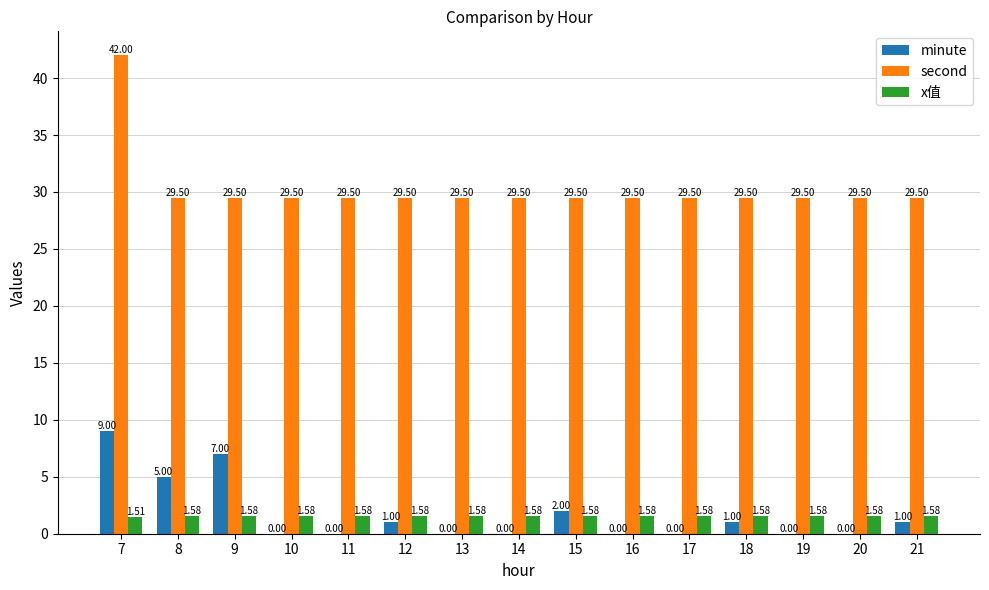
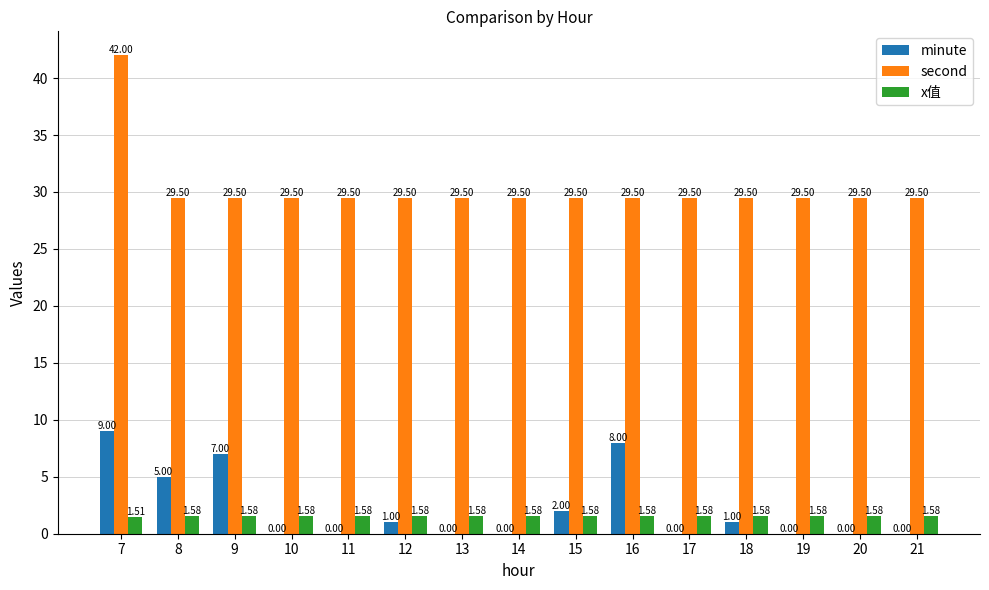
minute, 16: 0.00 -> 8.00
minute, 21: 1.00 -> 0.00
